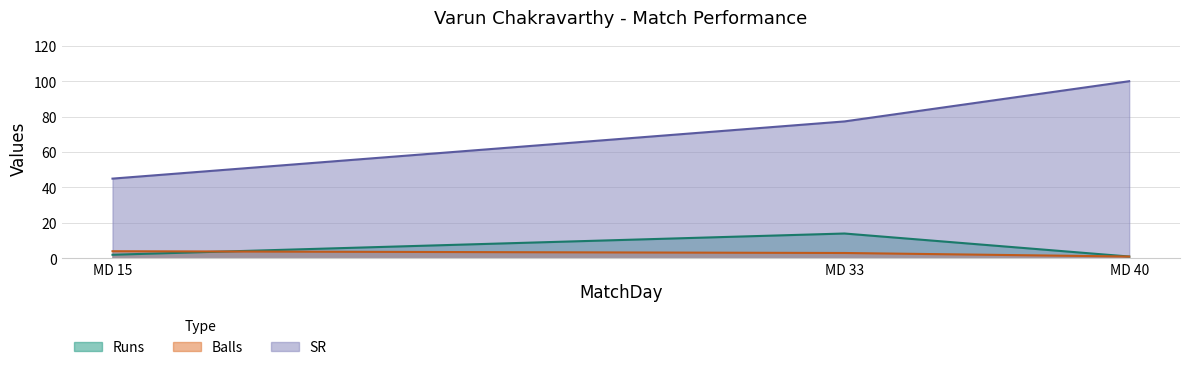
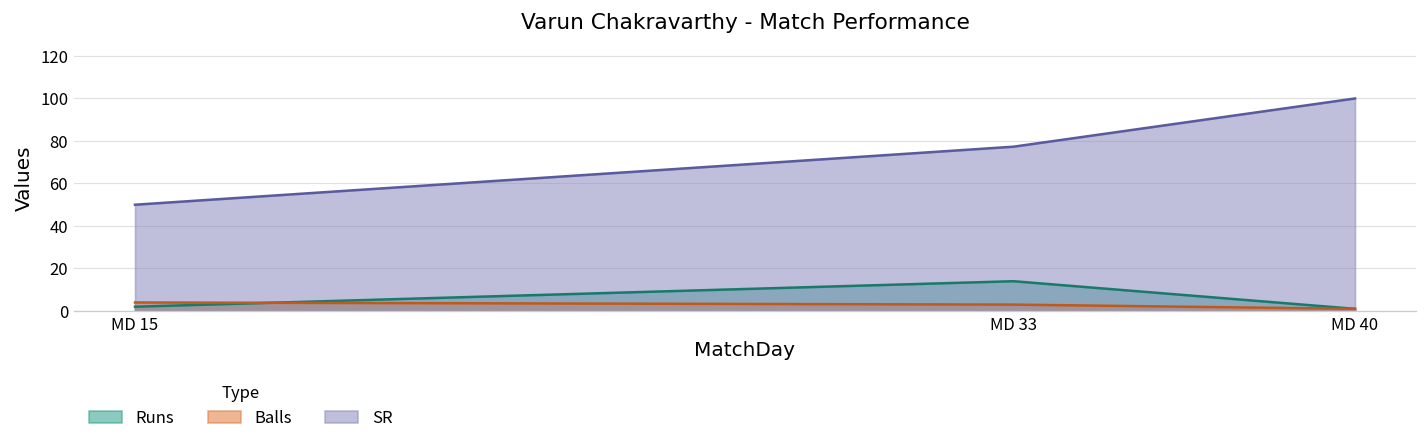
SR, MD 15: 45 -> 50
